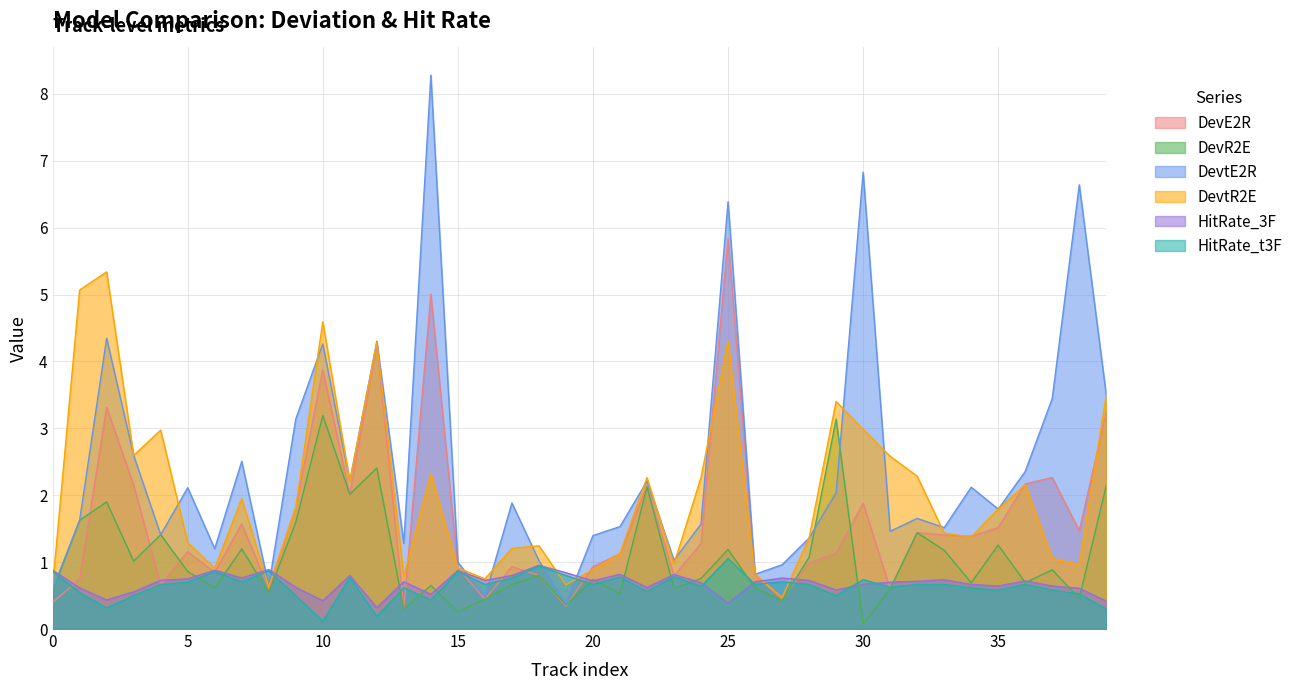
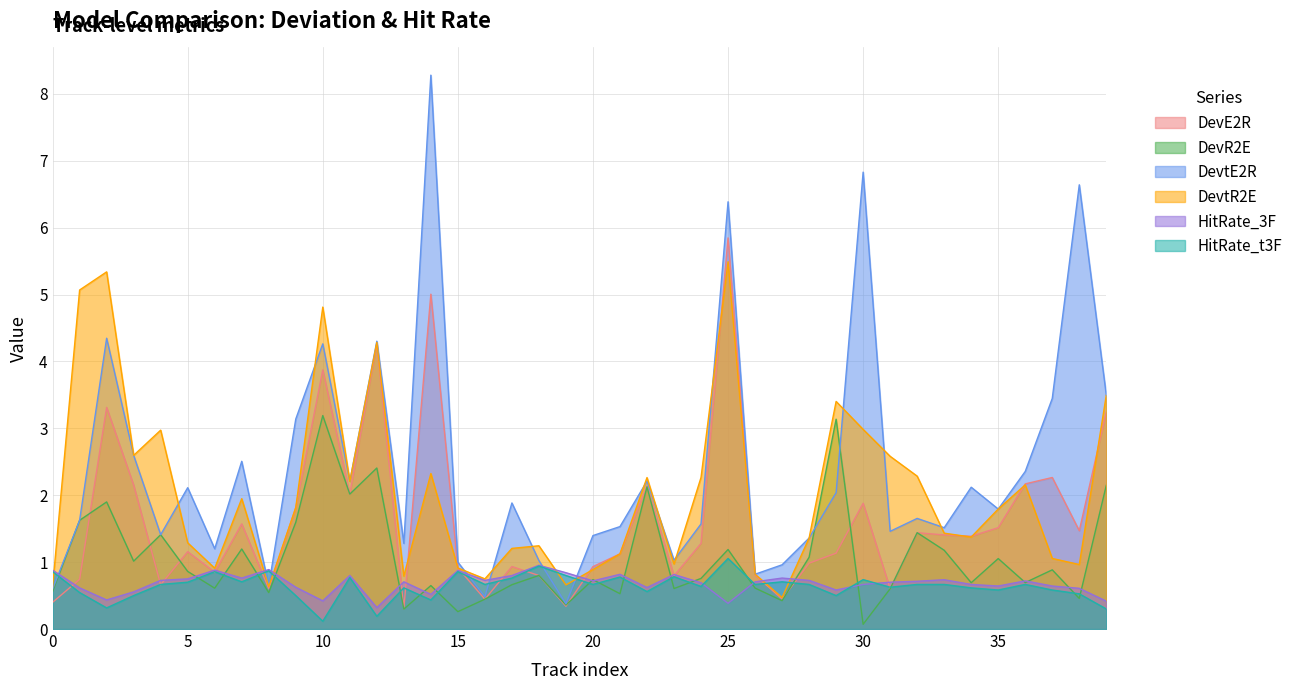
DevtR2E, 10: 4.6 -> 4.8
DevtR2E, 25: 4.3 -> 5.5
DevR2E, 35: 1.3 -> 1.1
